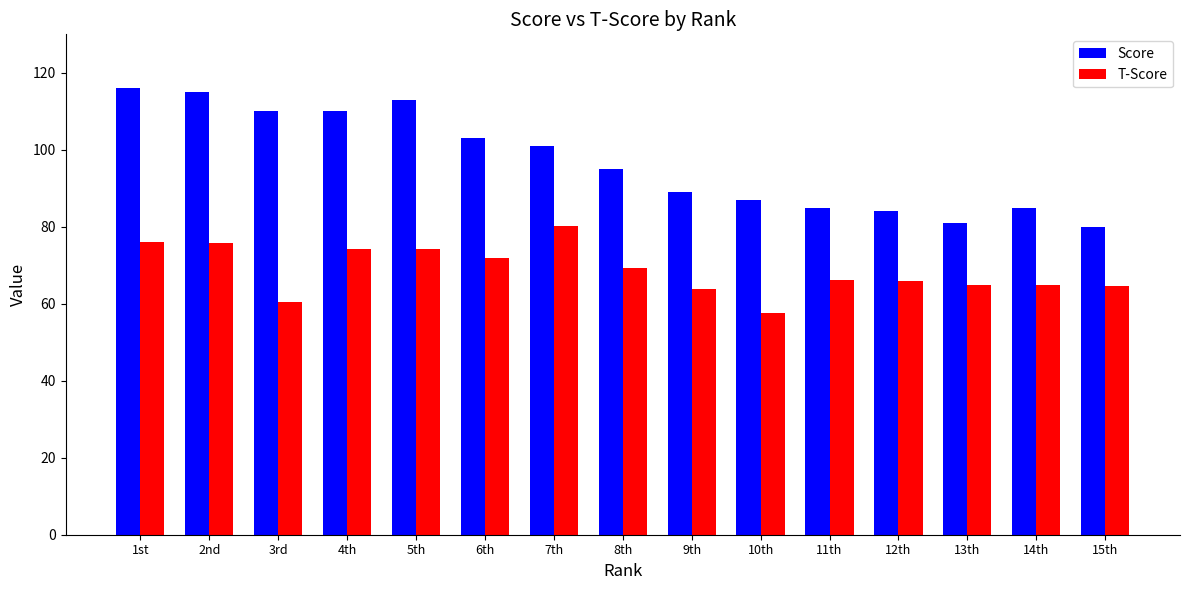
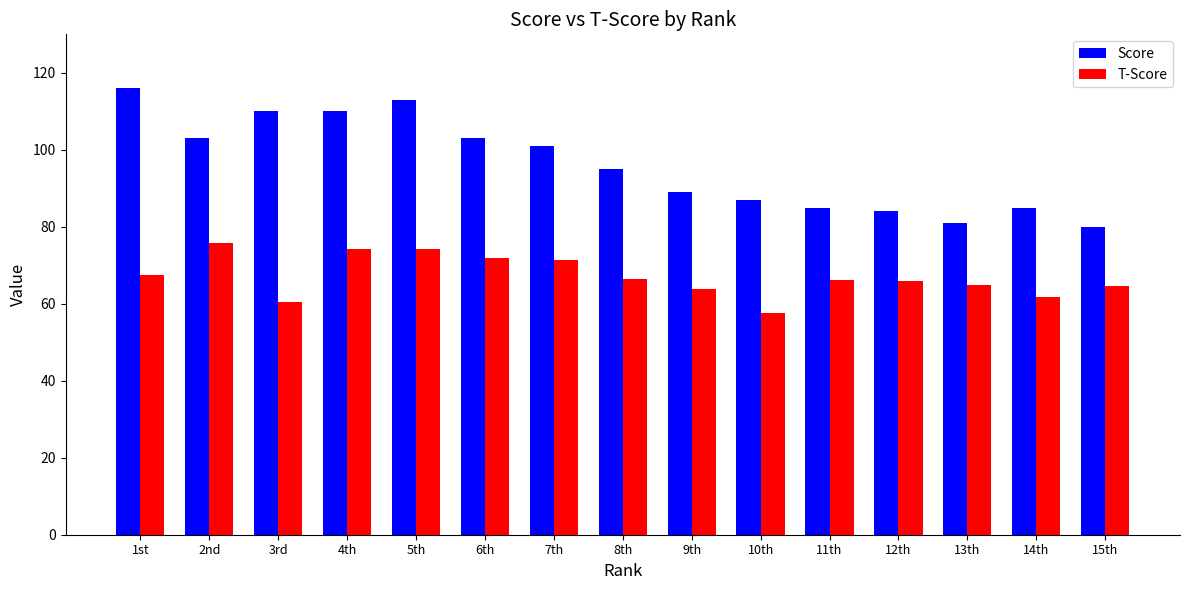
T-Score, 1st: 76 -> 67
Score, 2nd: 115 -> 103
T-Score, 7th: 80 -> 71
T-Score, 8th: 69 -> 67
T-Score, 14th: 65 -> 62
